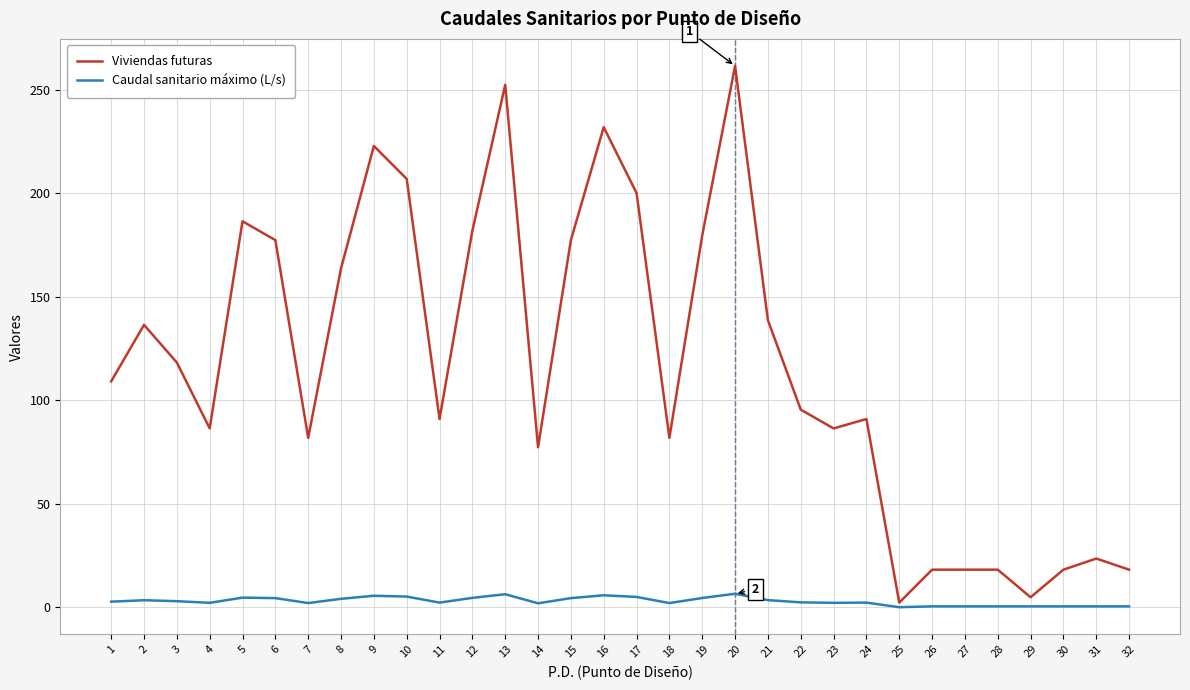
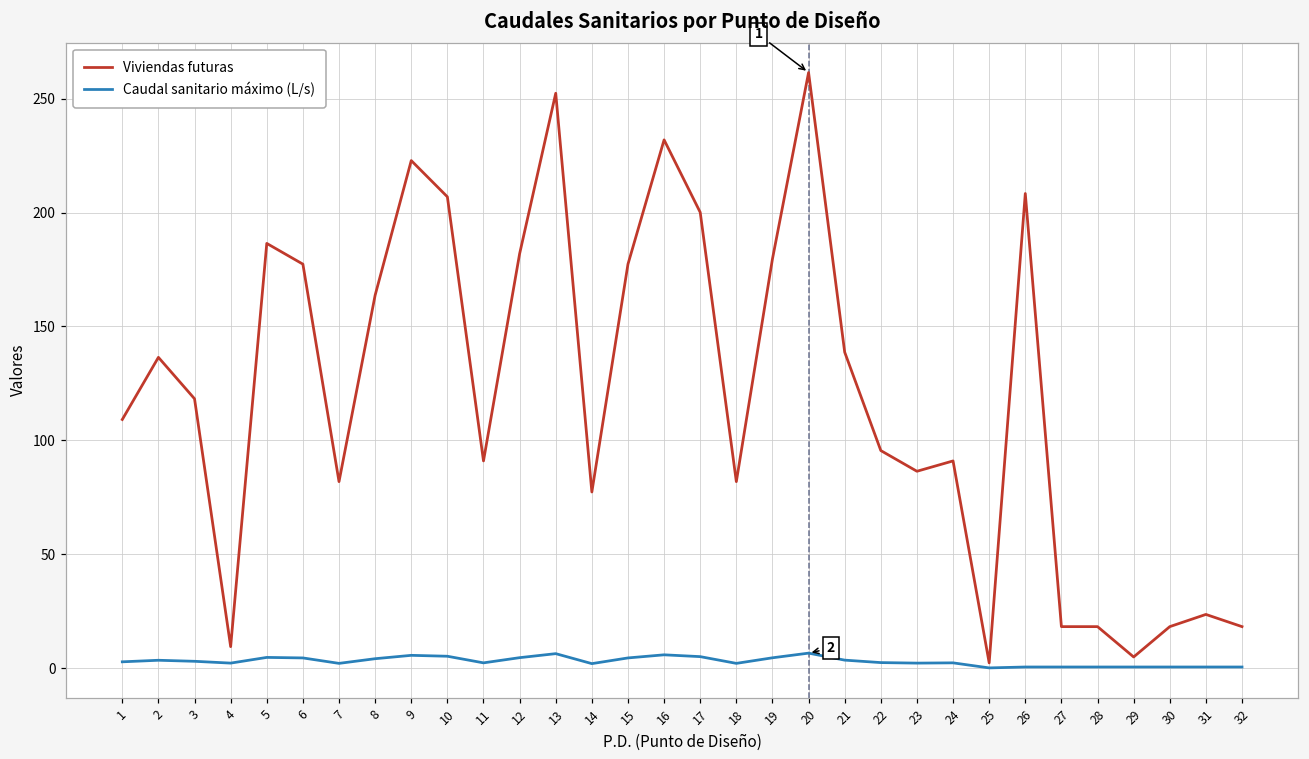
Viviendas futuras, 4: 86 -> 9
Viviendas futuras, 26: 18 -> 208
